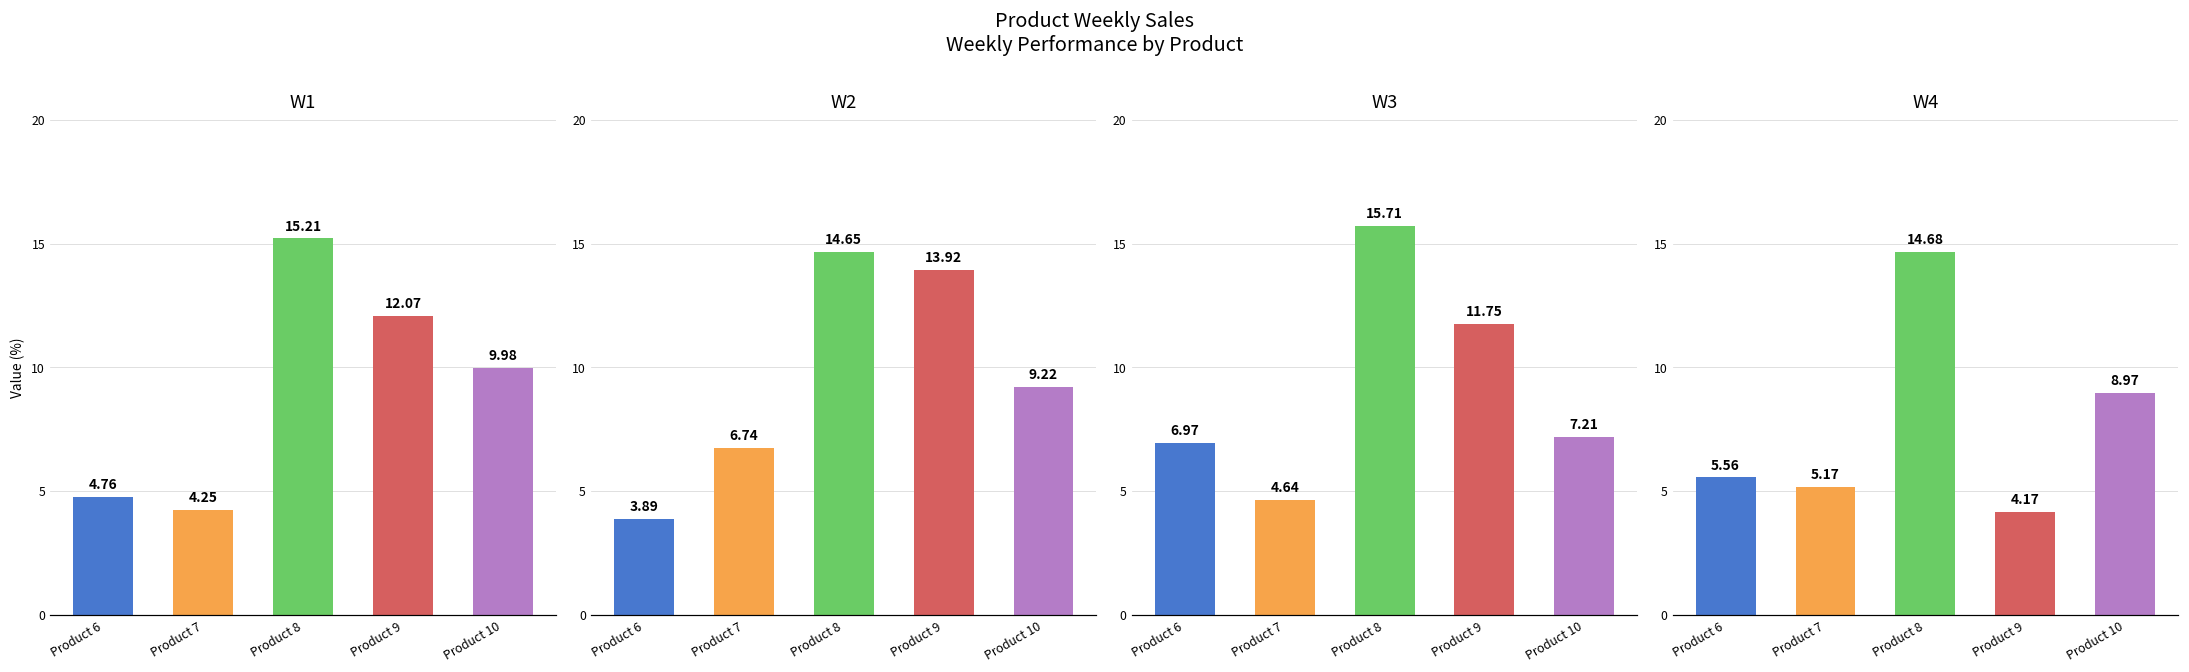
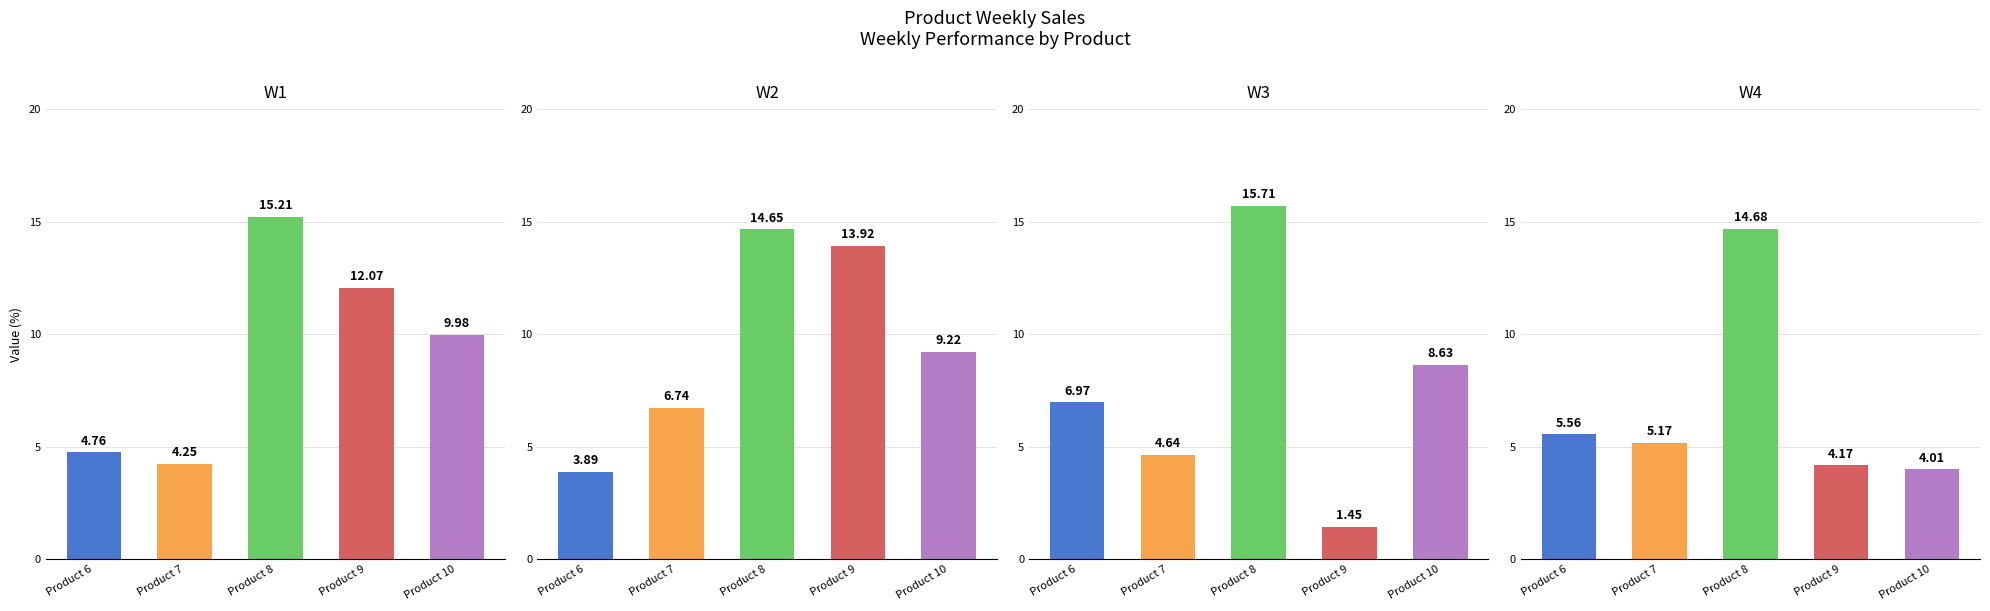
W3, Product 9: 11.75 -> 1.45
W3, Product 10: 7.21 -> 8.63
W4, Product 10: 8.97 -> 4.01
